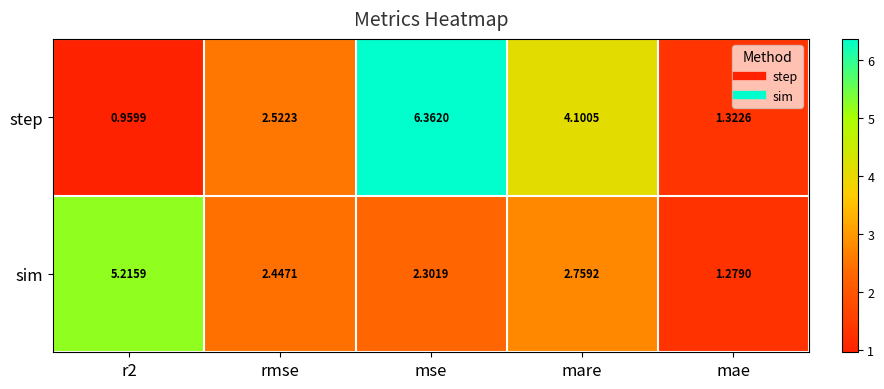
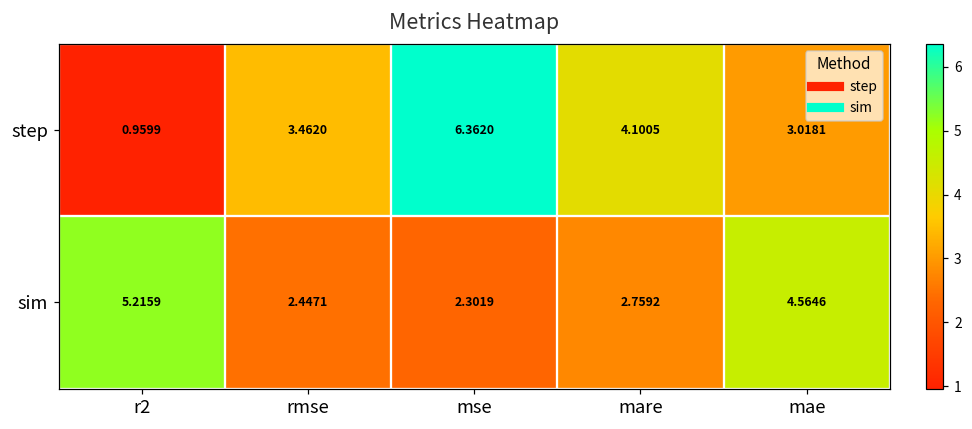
step, rmse: 2.5223 -> 3.4620
step, mae: 1.3226 -> 3.0181
sim, mae: 1.2790 -> 4.5646
